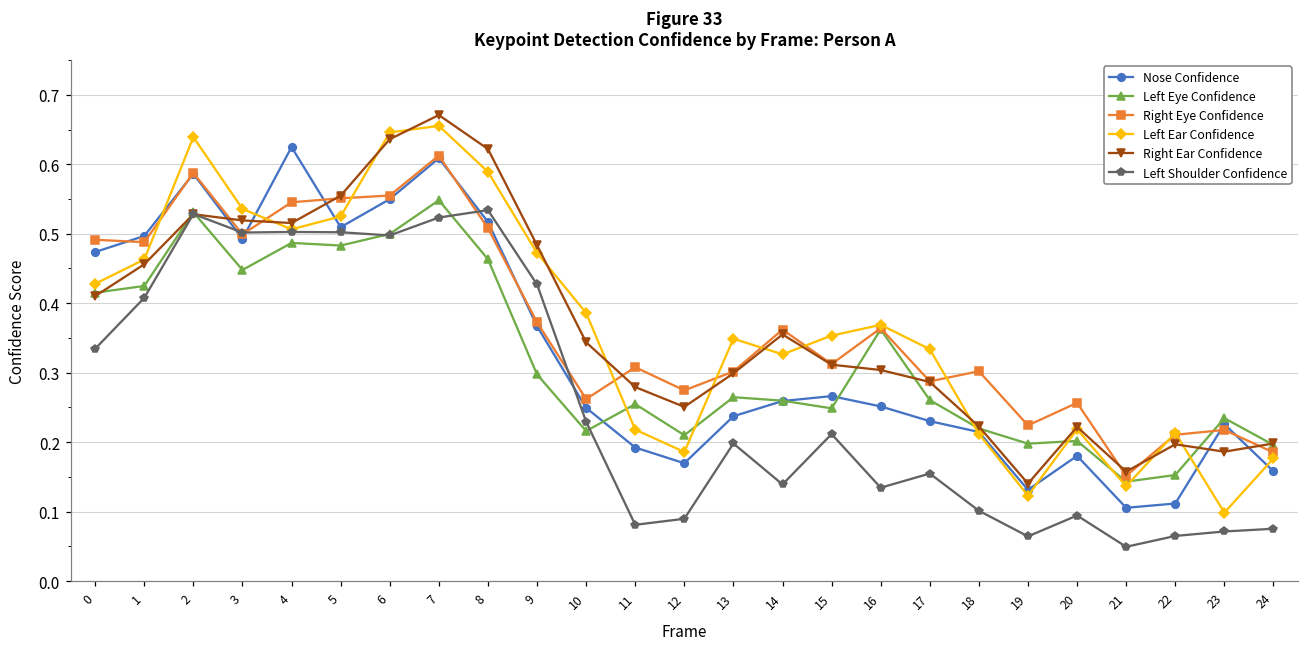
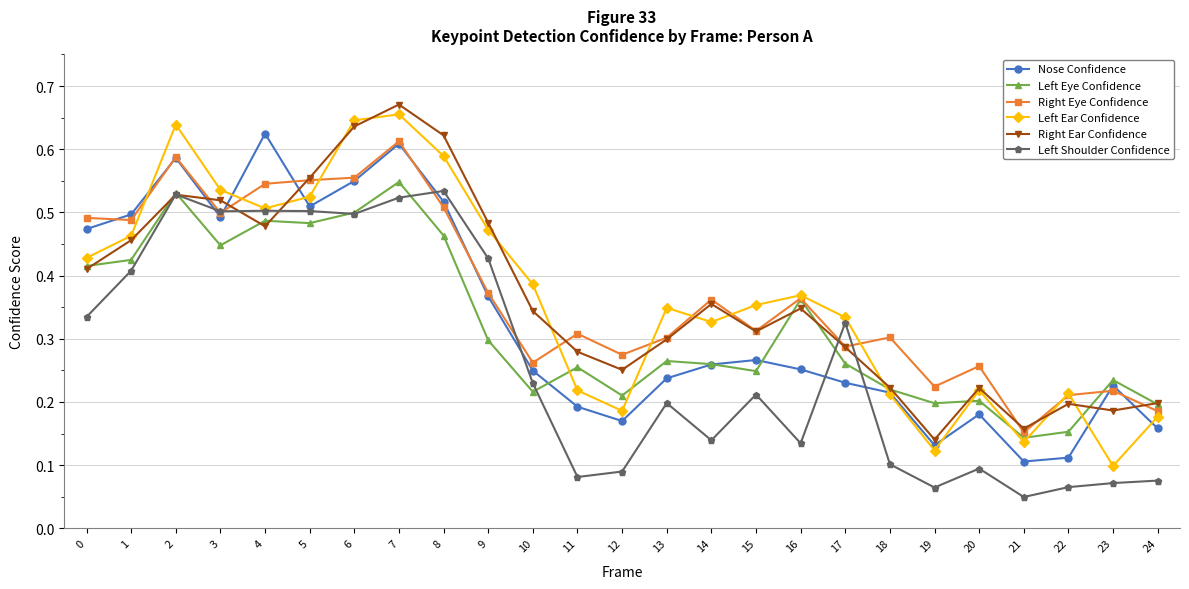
Right Ear Confidence, 4: 0.52 -> 0.48
Right Ear Confidence, 16: 0.30 -> 0.35
Left Shoulder Confidence, 17: 0.15 -> 0.33
